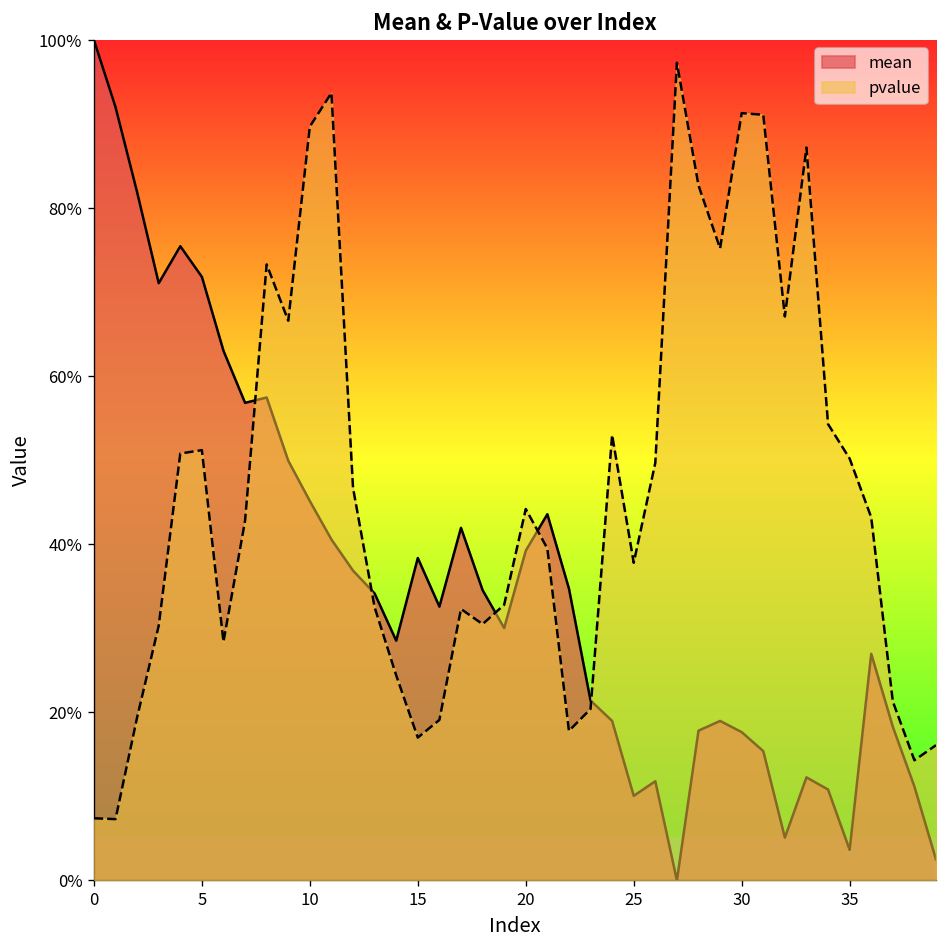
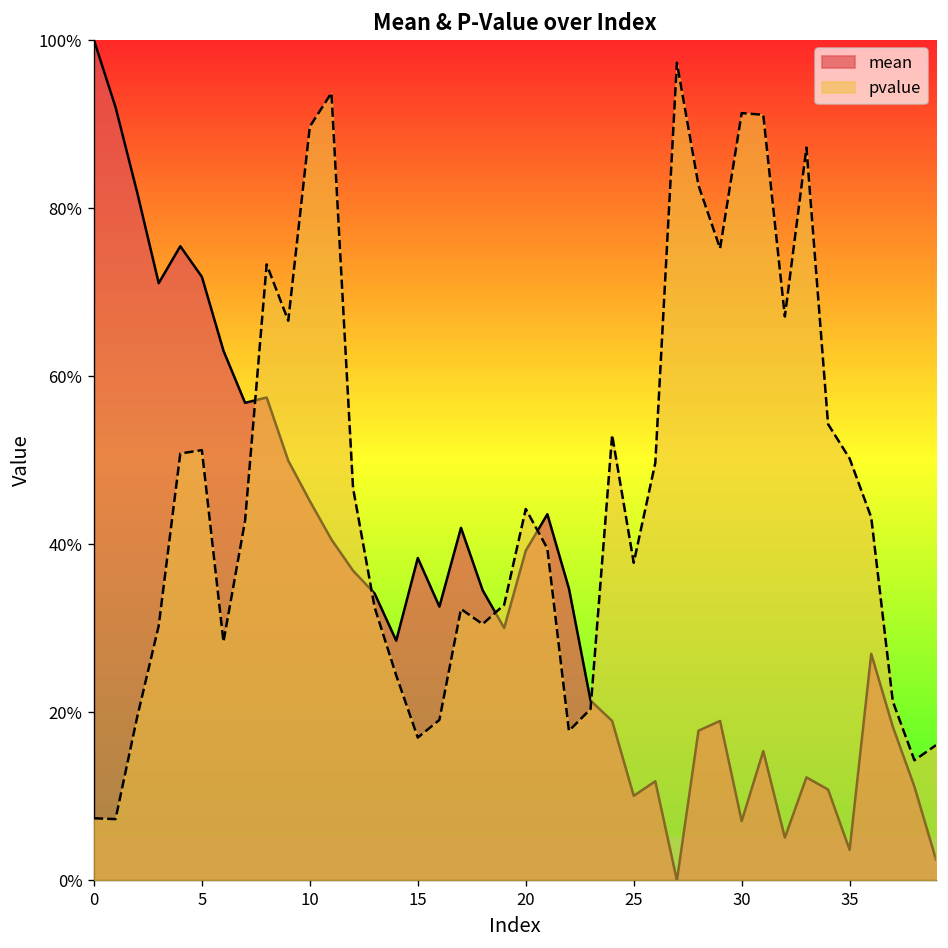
mean, 30: 18% -> 7%
